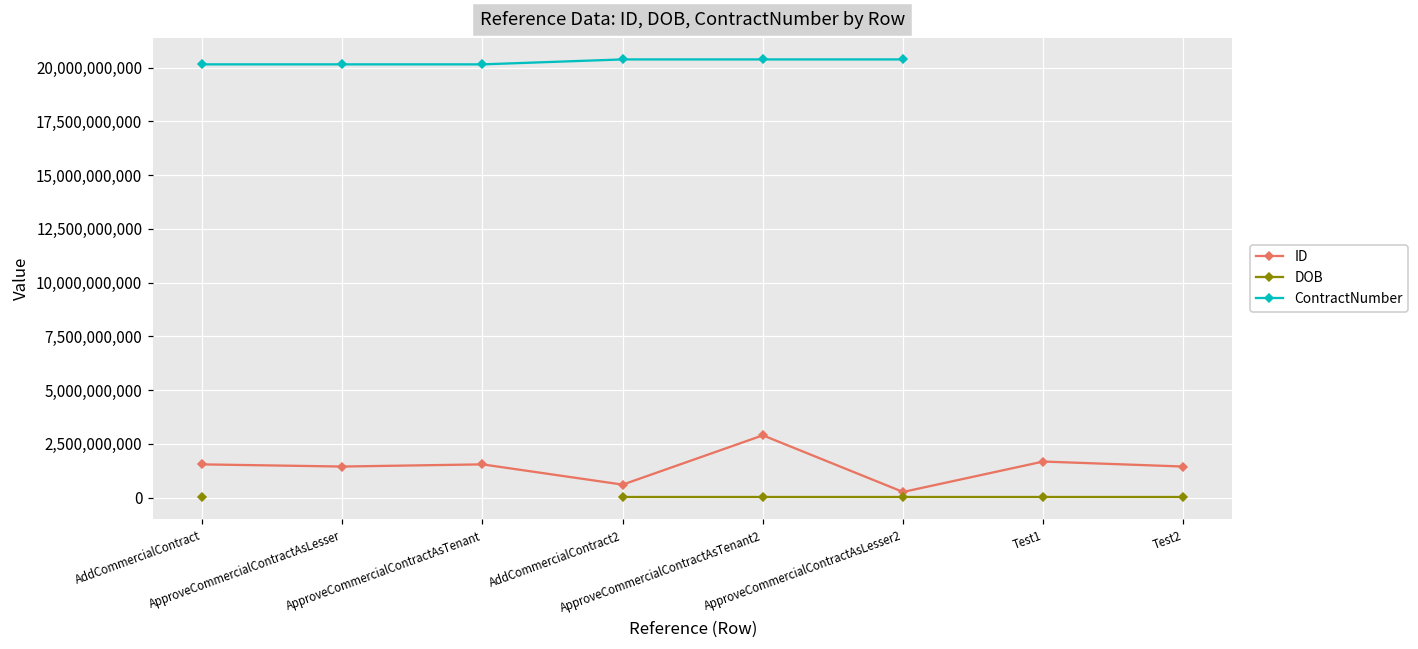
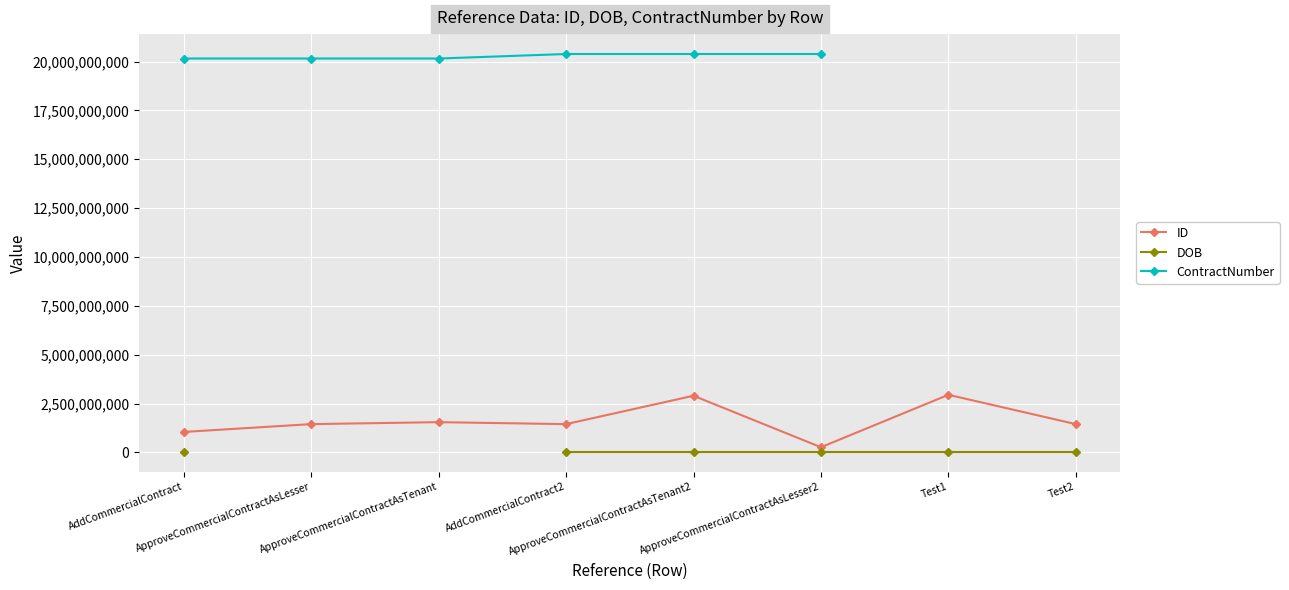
ID, AddCommercialContract: 1,500,000,000 -> 1,000,000,000
ID, AddCommercialContract2: 600,000,000 -> 1,400,000,000
ID, Test1: 1,700,000,000 -> 2,900,000,000
